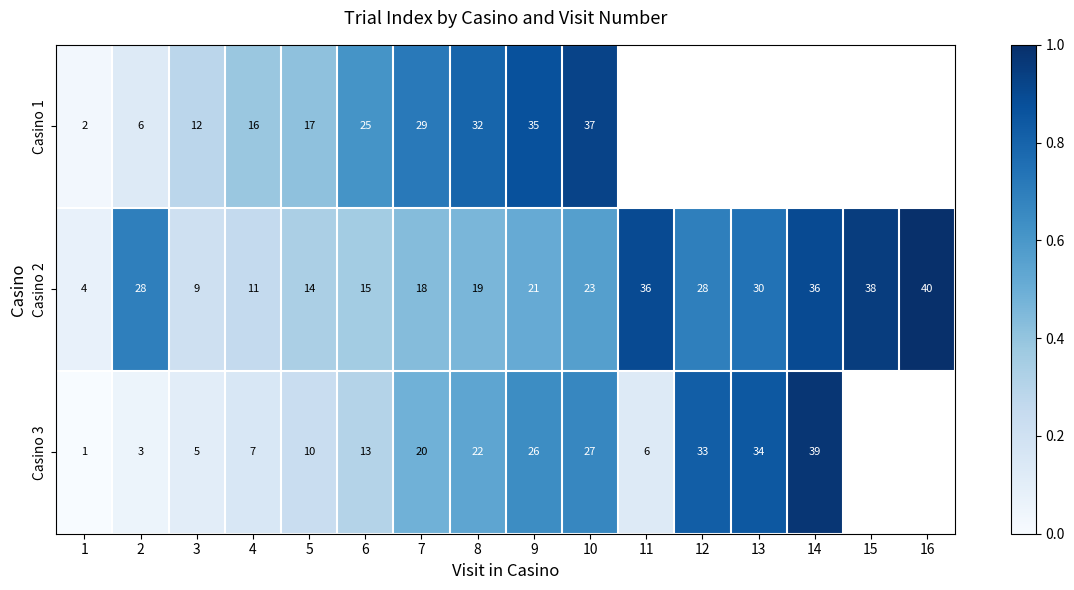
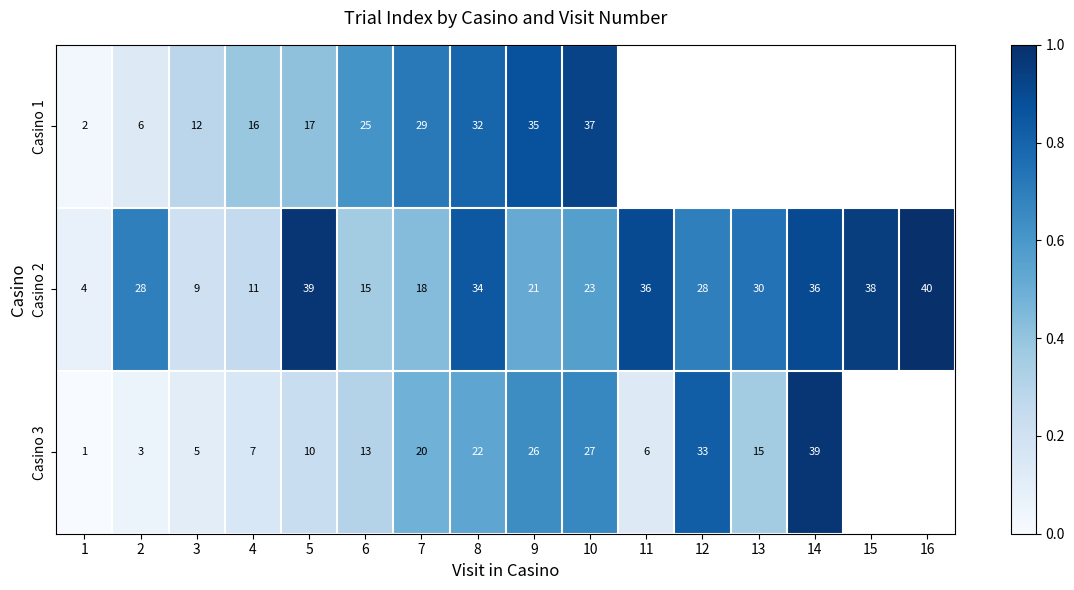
Casino 2, 5: 14 -> 39
Casino 2, 8: 19 -> 34
Casino 3, 13: 34 -> 15
